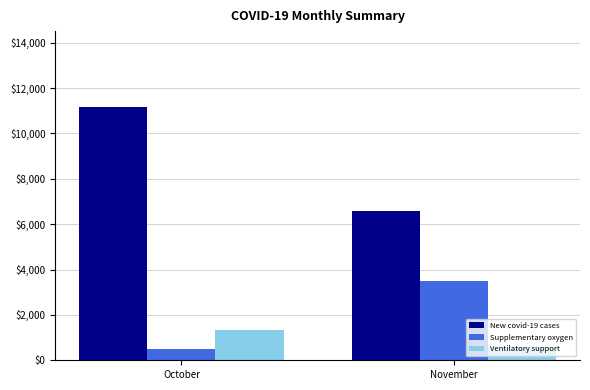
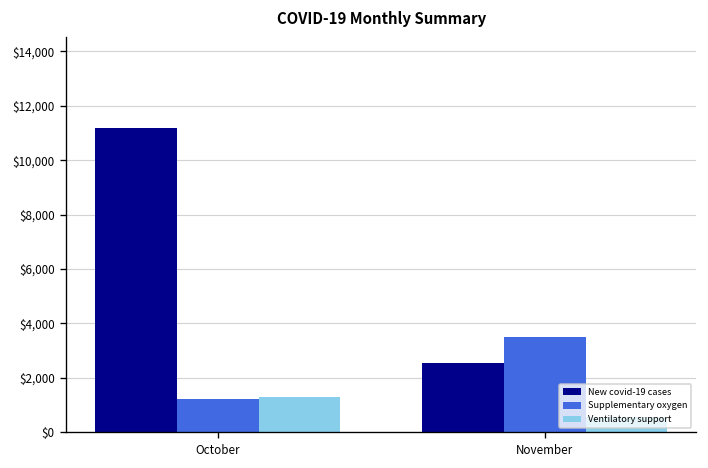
Supplementary oxygen, October: $500 -> $1,200
New covid-19 cases, November: $6,600 -> $2,500
